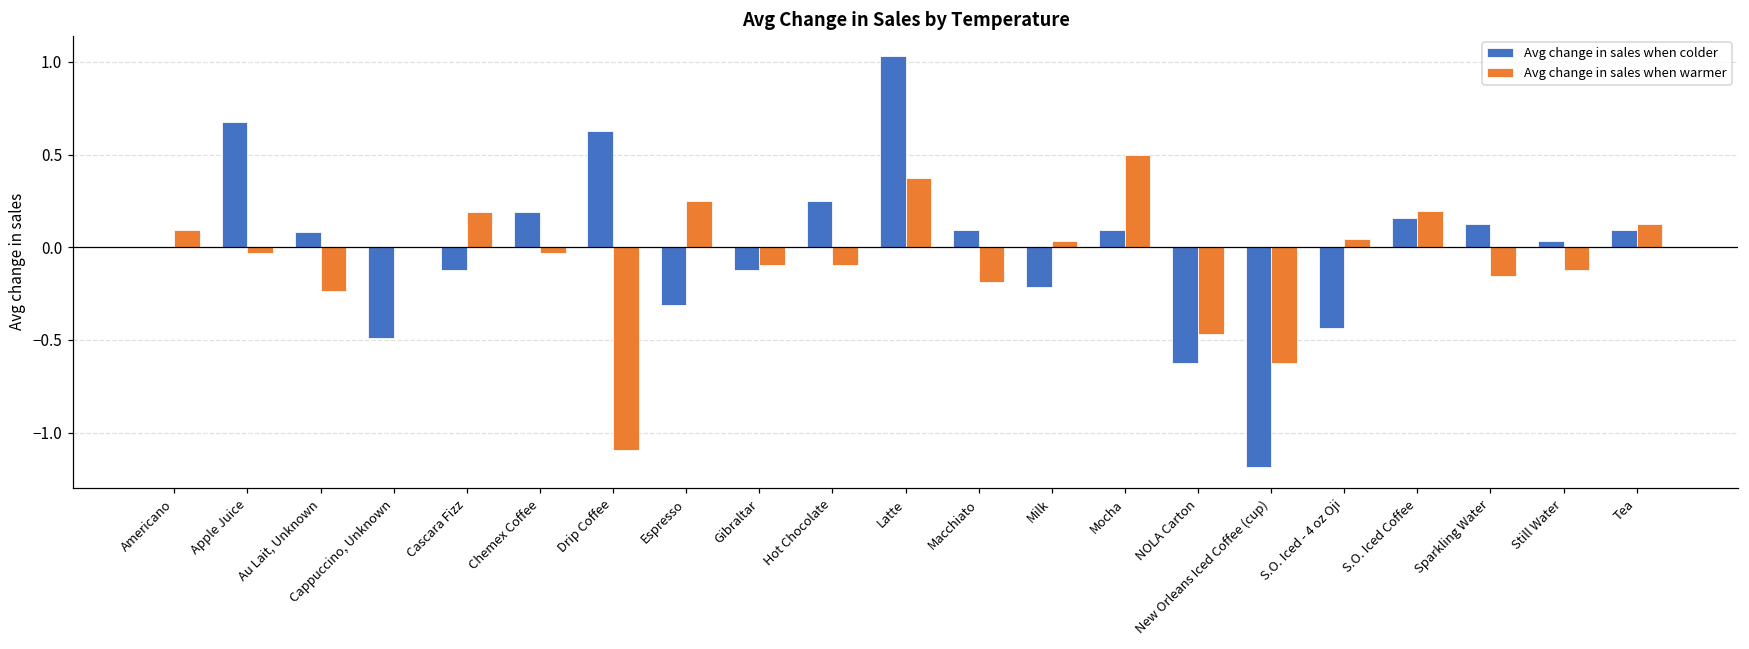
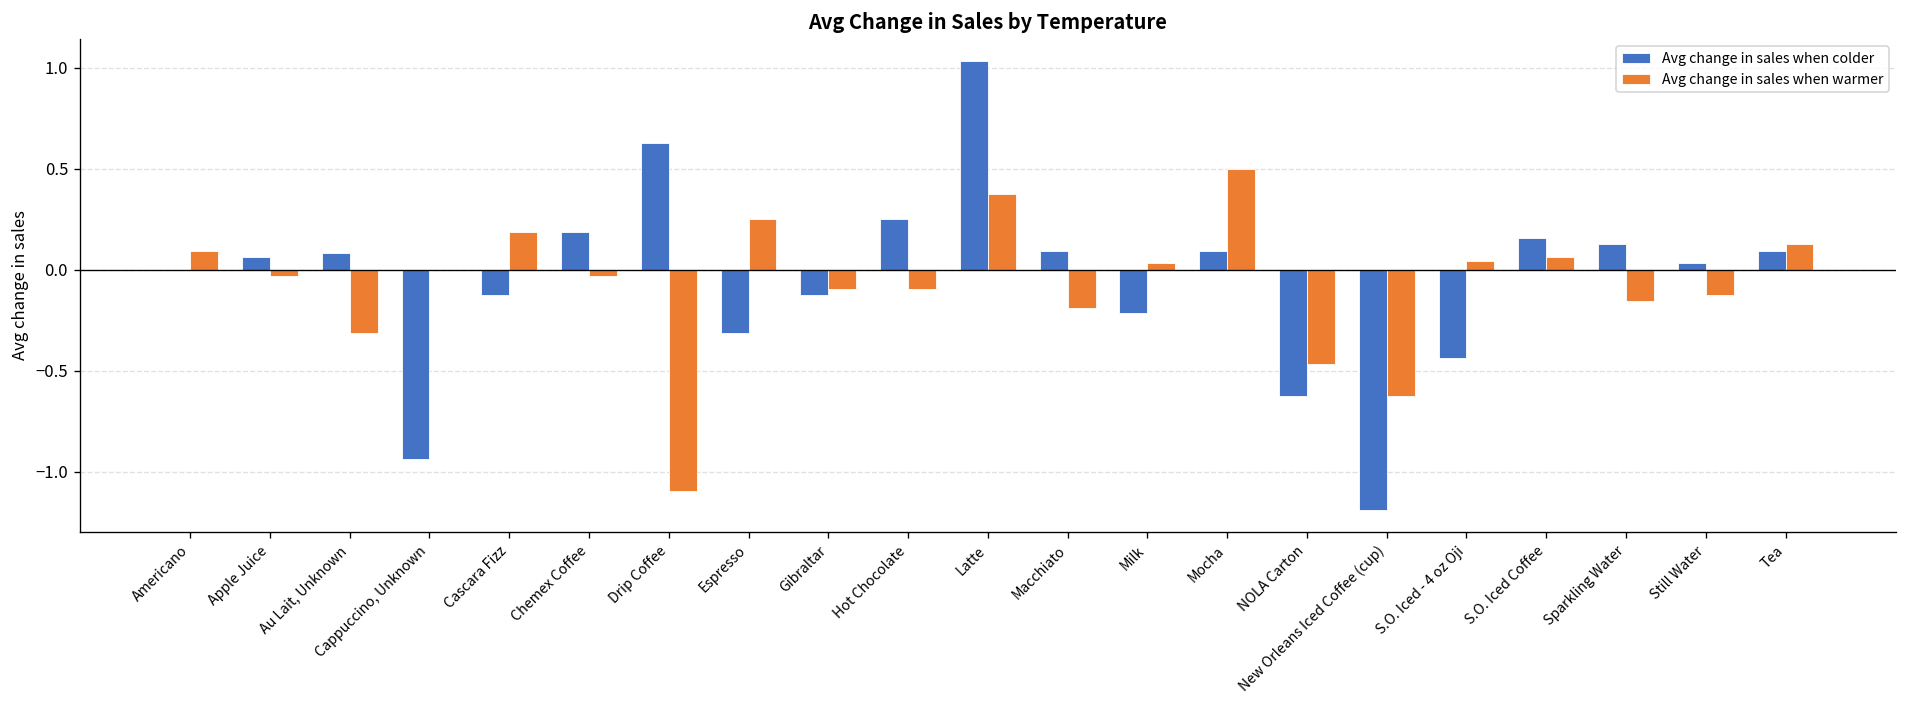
Avg change in sales when colder, Apple Juice: 0.67 -> 0.06
Avg change in sales when warmer, Au Lait, Unknown: -0.24 -> -0.31
Avg change in sales when colder, Cappuccino, Unknown: -0.49 -> -0.94
Avg change in sales when warmer, S.O. Iced Coffee: 0.19 -> 0.06
